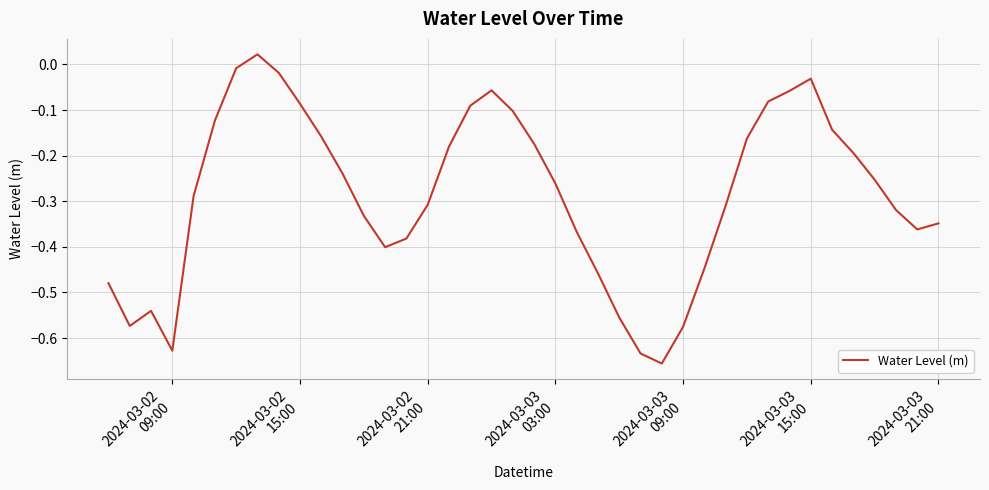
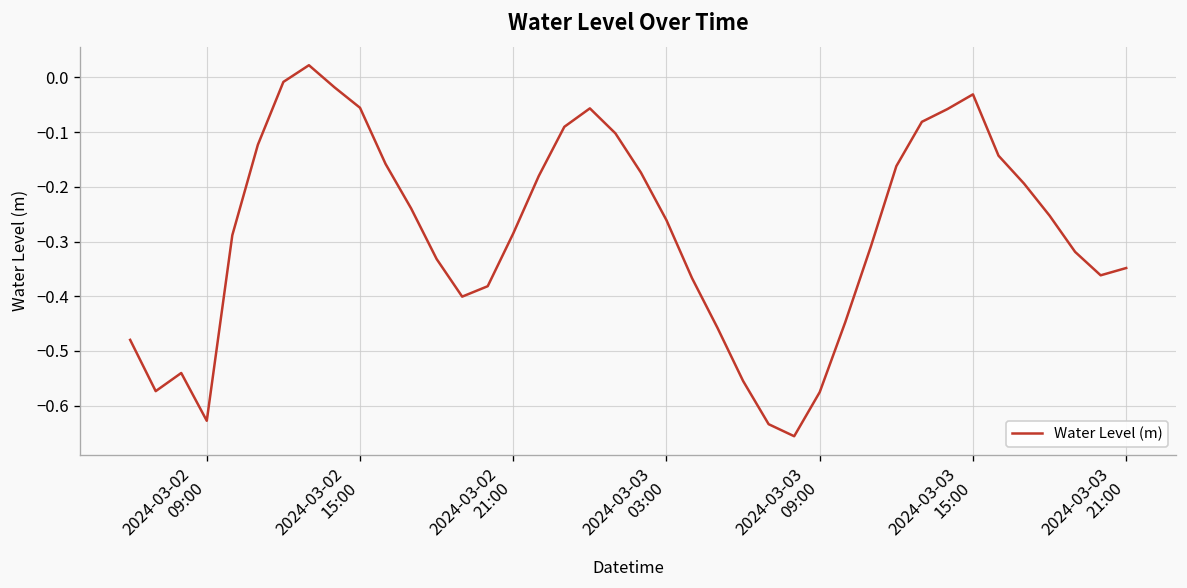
2024-03-02 15:00: -0.09 -> -0.06
2024-03-02 21:00: -0.31 -> -0.29
